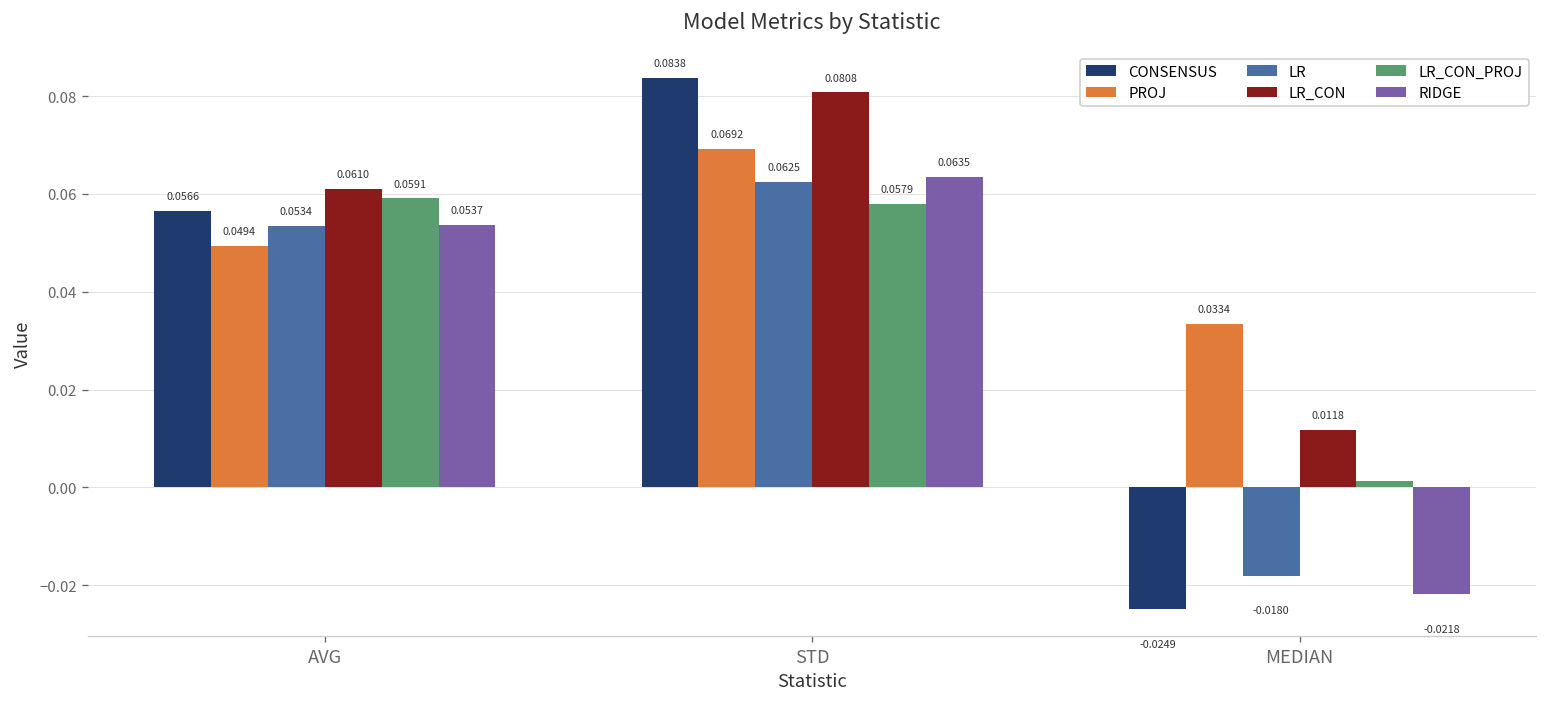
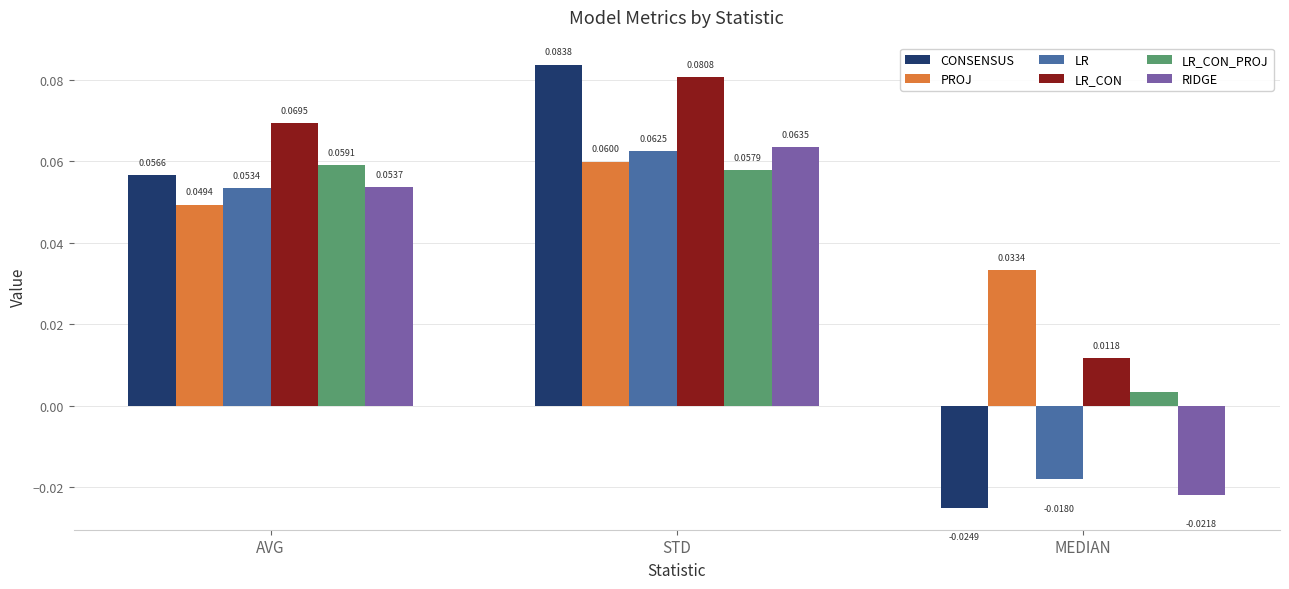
LR_CON, AVG: 0.0610 -> 0.0695
PROJ, STD: 0.0692 -> 0.0600
LR_CON_PROJ, MEDIAN: 0.001 -> 0.004
